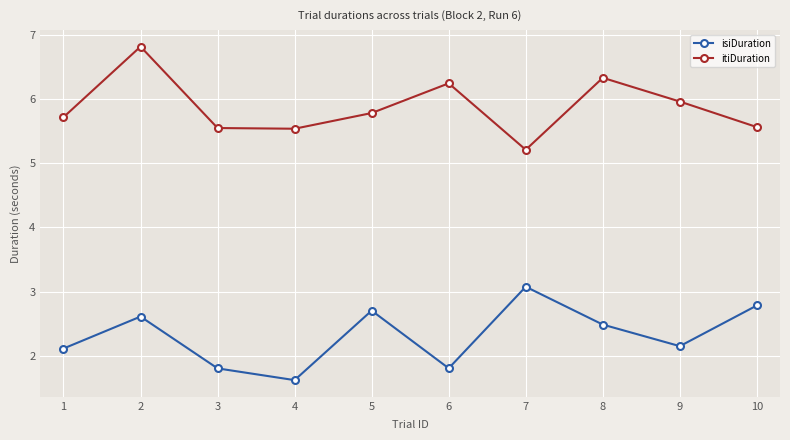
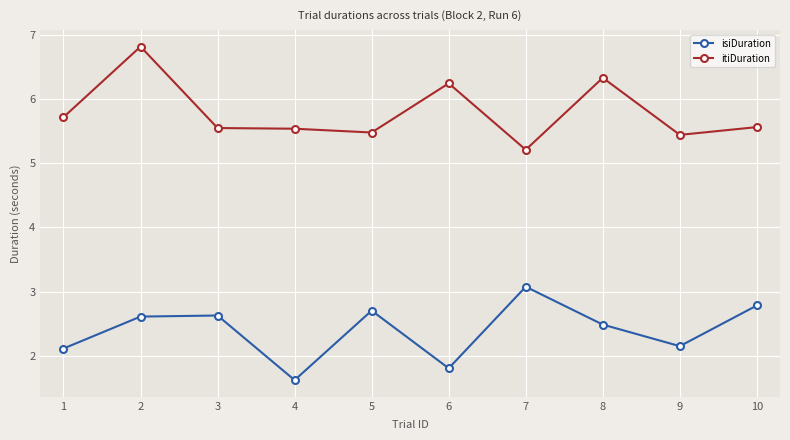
isiDuration, 3: 1.8 -> 2.6
itiDuration, 5: 5.8 -> 5.5
itiDuration, 9: 6.0 -> 5.4
